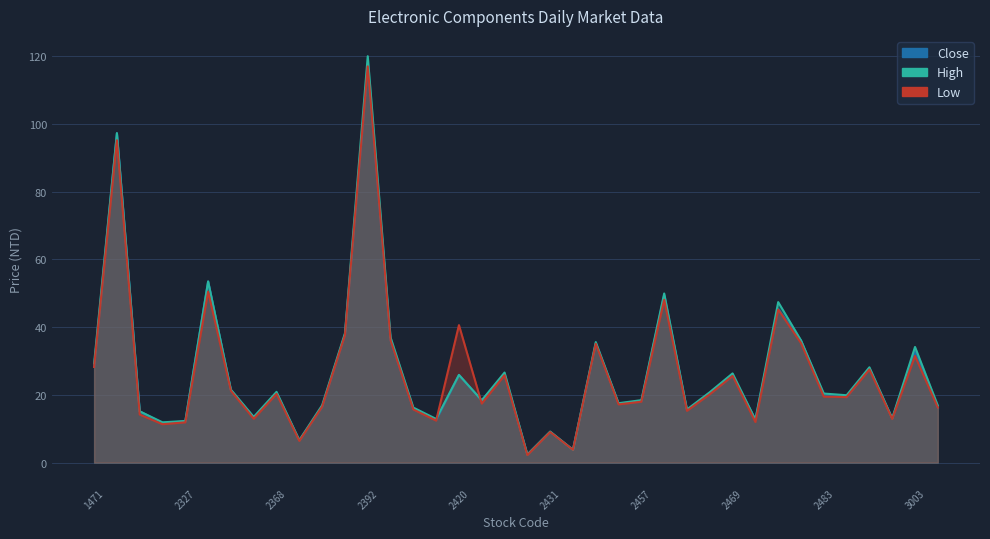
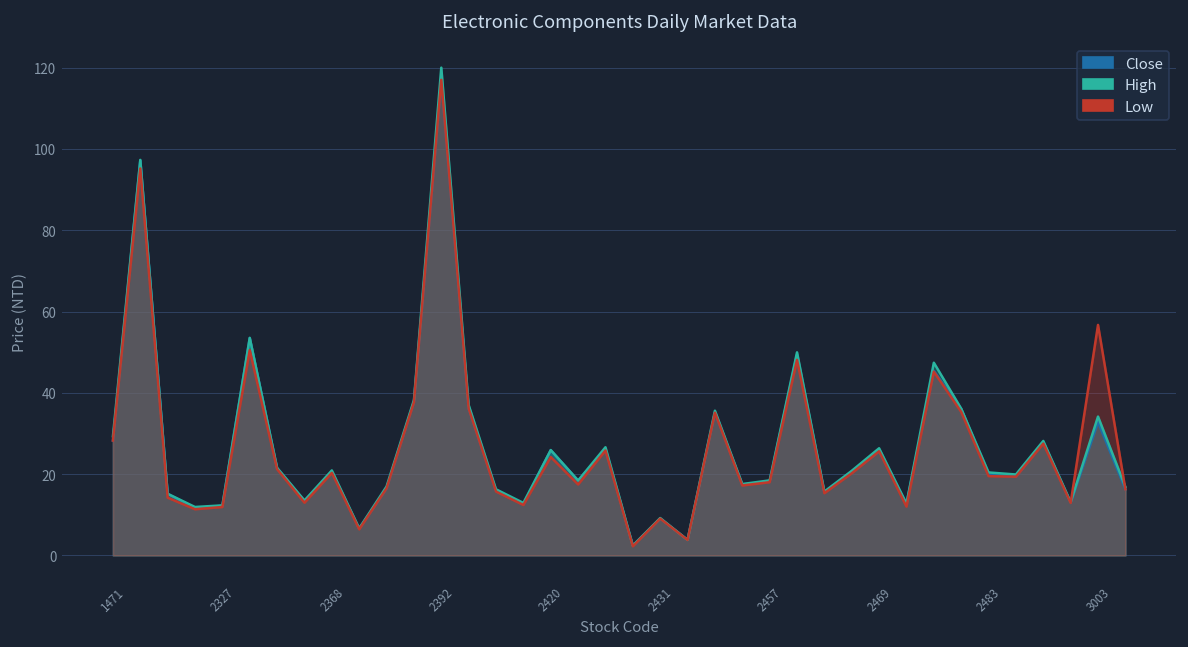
Low, 2420: 41 -> 24
Low, 3003: 32 -> 57
